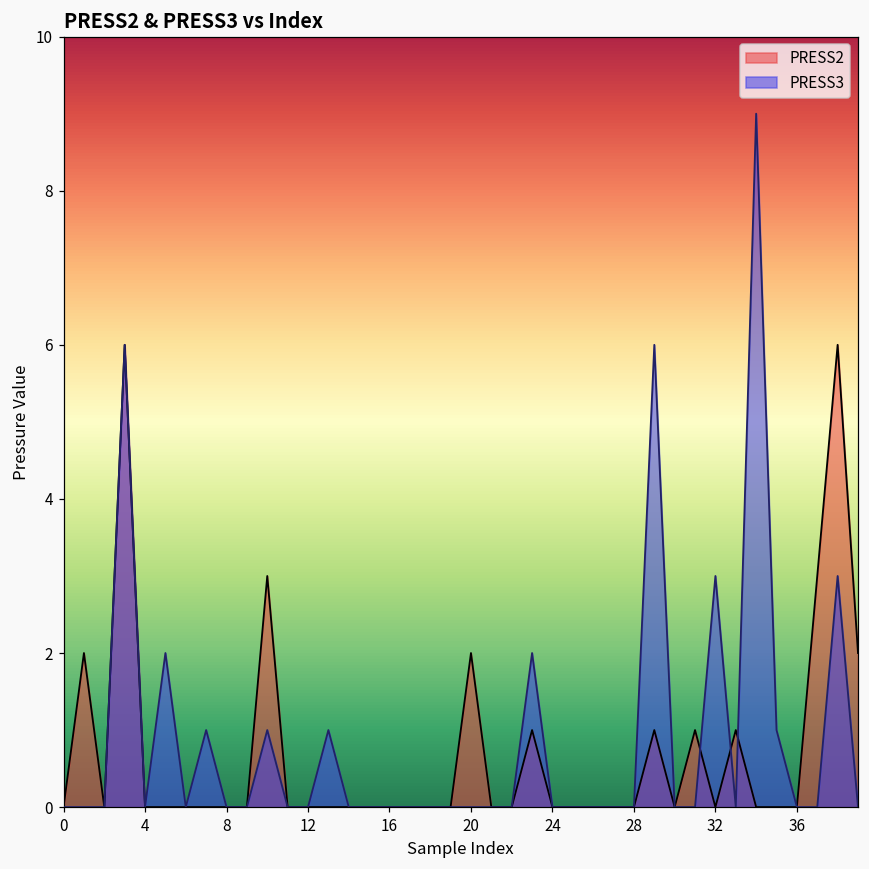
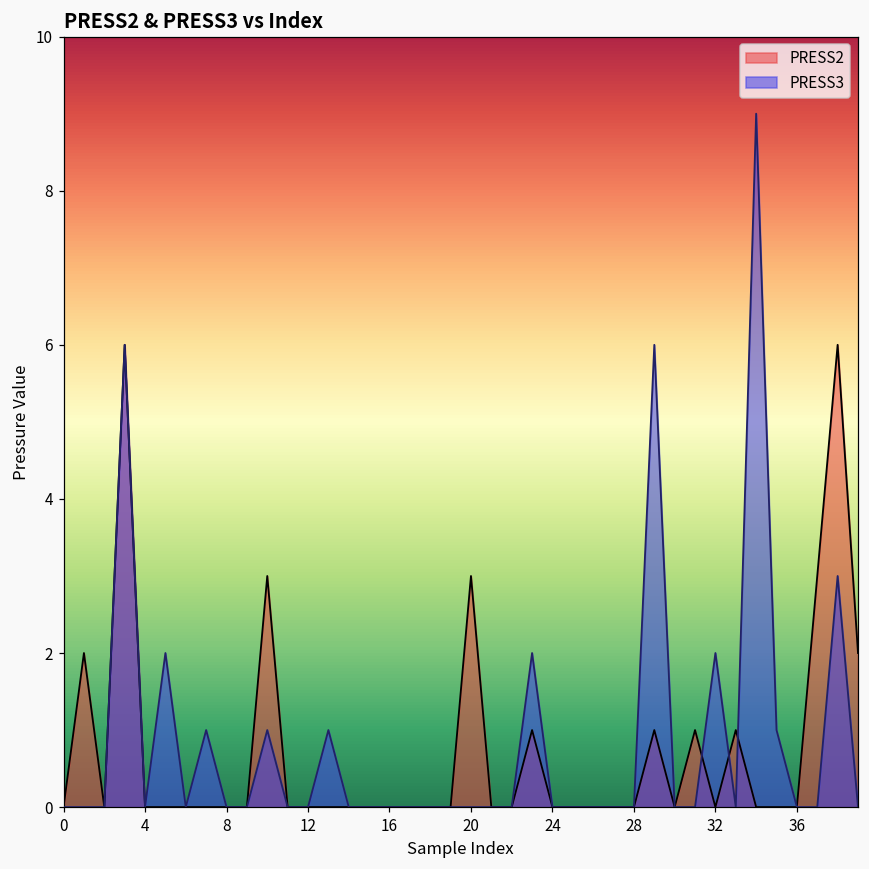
PRESS2, 20: 2 -> 3
PRESS3, 32: 3 -> 2
